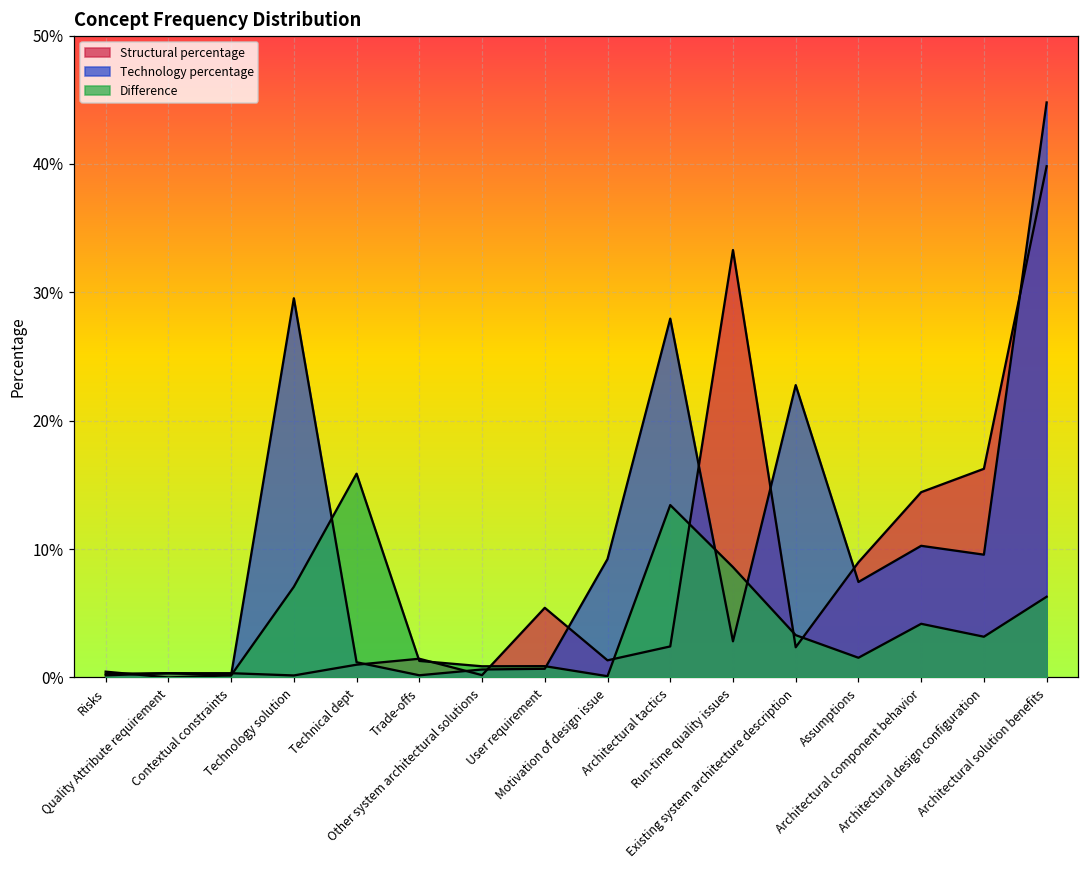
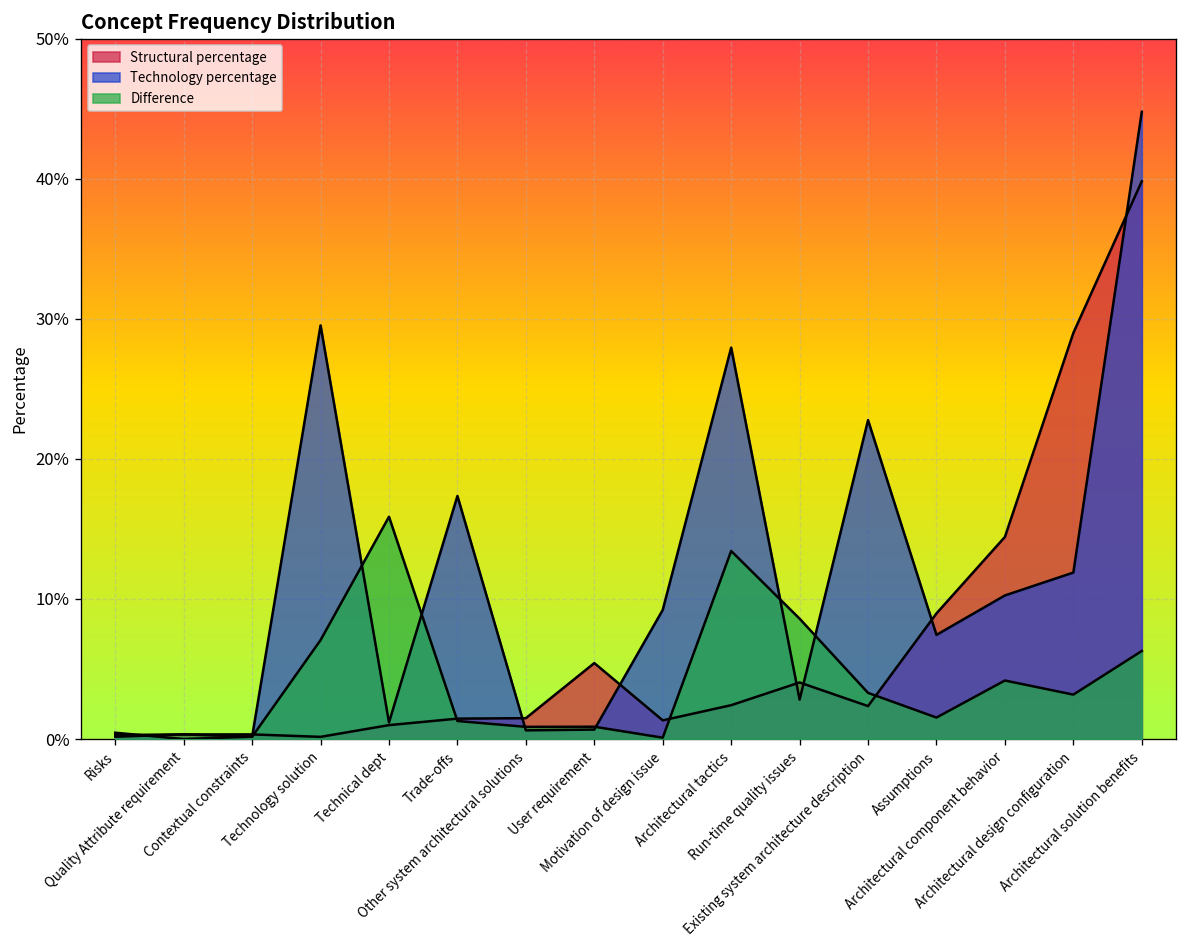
Technology percentage, Trade-offs: 0.2% -> 17.4%
Structural percentage, Other system architectural solutions: 0.2% -> 1.5%
Structural percentage, Run-time quality issues: 33.3% -> 4.0%
Structural percentage, Architectural design configuration: 16.3% -> 29.0%
Technology percentage, Architectural design configuration: 9.6% -> 11.9%
